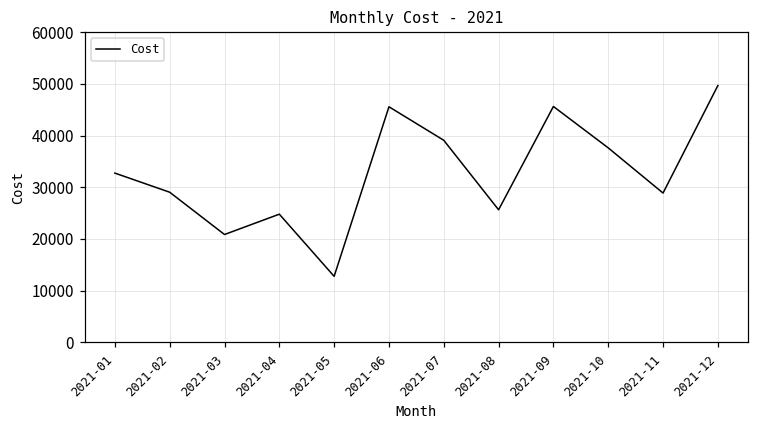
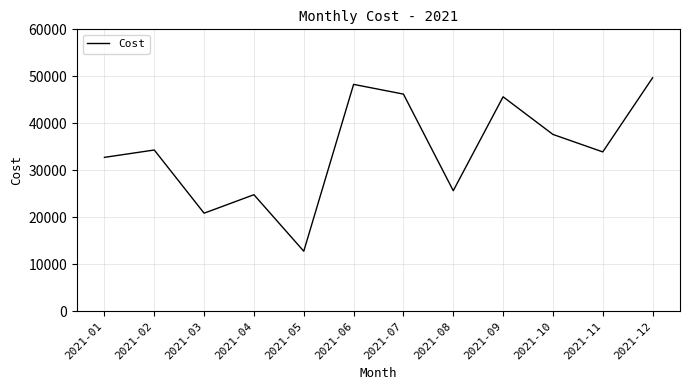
2021-02: 29000 -> 34000
2021-06: 46000 -> 48000
2021-07: 39000 -> 46000
2021-11: 29000 -> 34000
